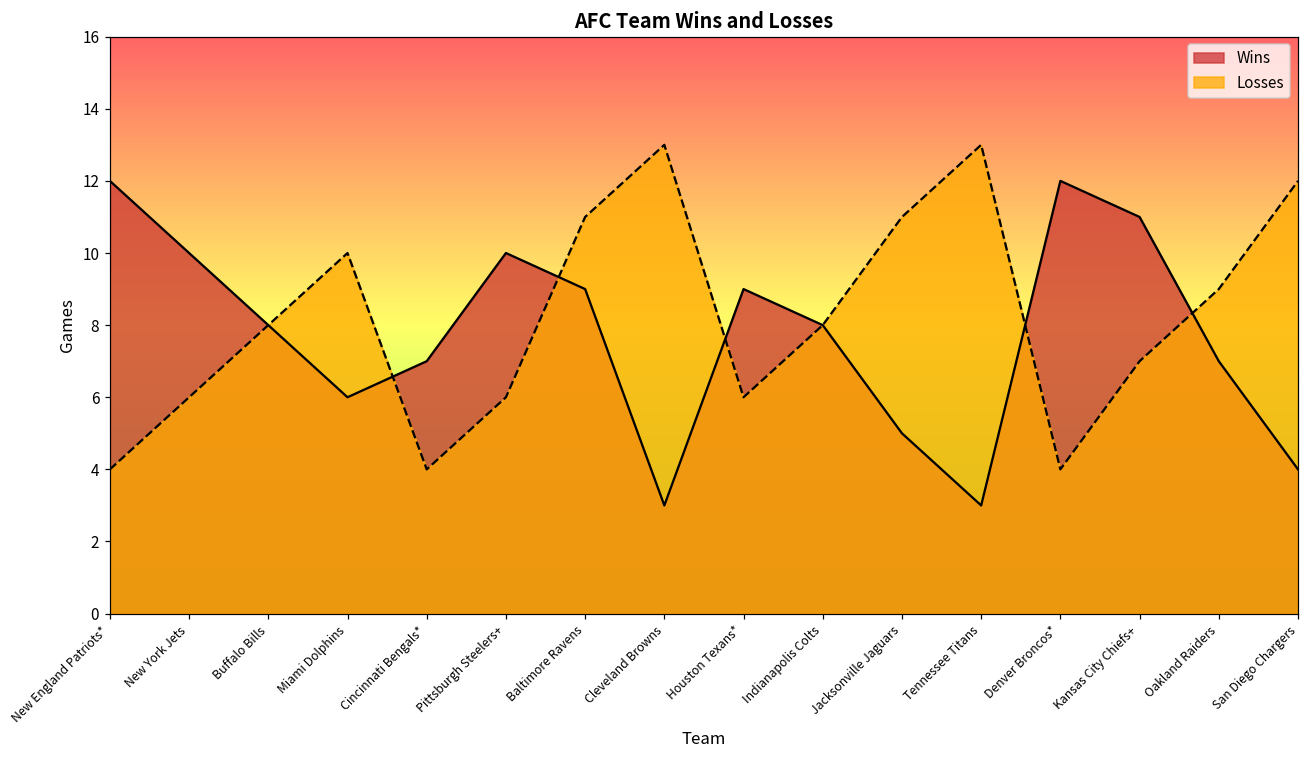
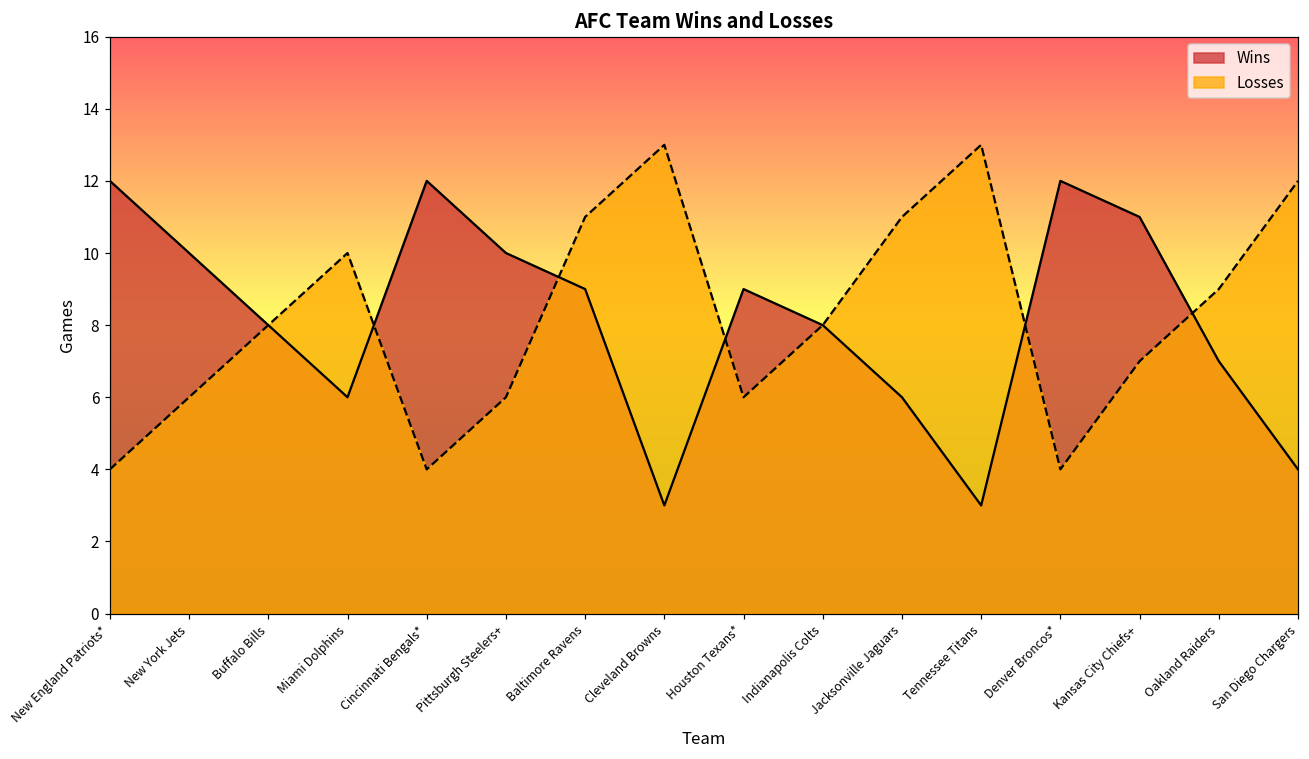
Wins, Cincinnati Bengals*: 7 -> 12
Wins, Jacksonville Jaguars: 5 -> 6
